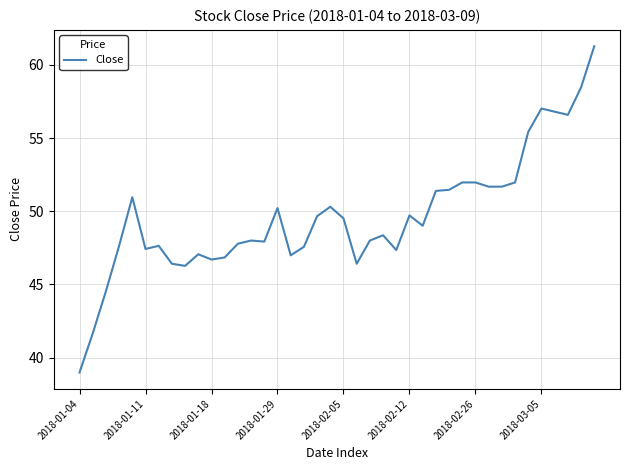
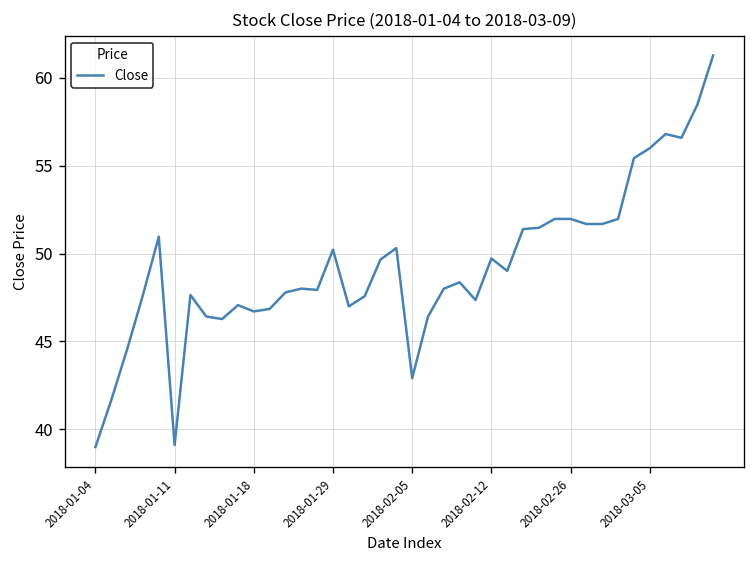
2018-01-11: 47.4 -> 39.1
2018-02-05: 49.5 -> 42.9
2018-03-05: 57.0 -> 56.0
